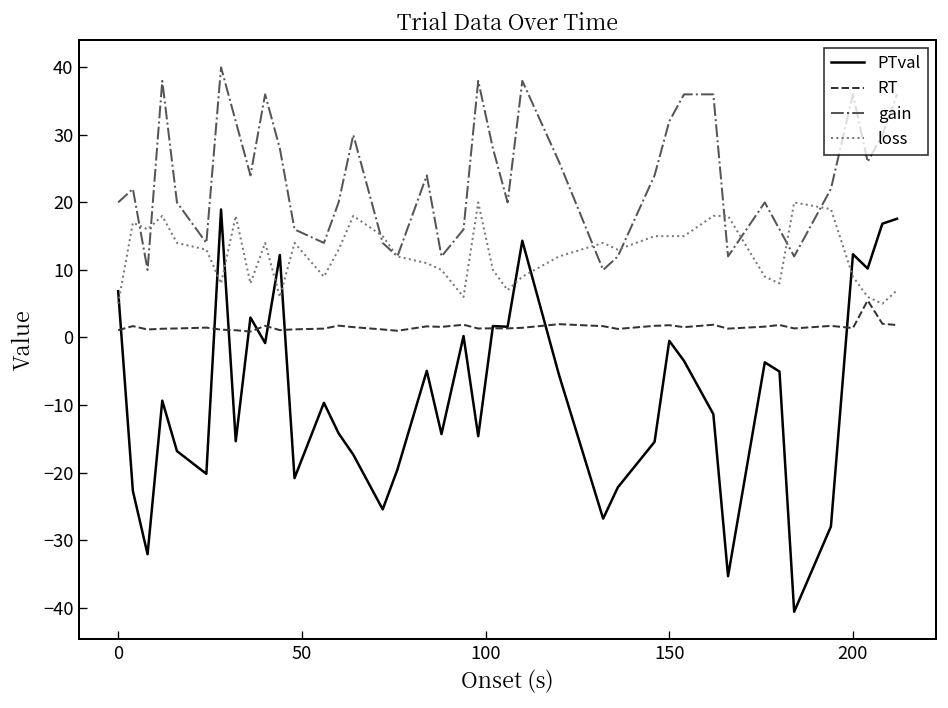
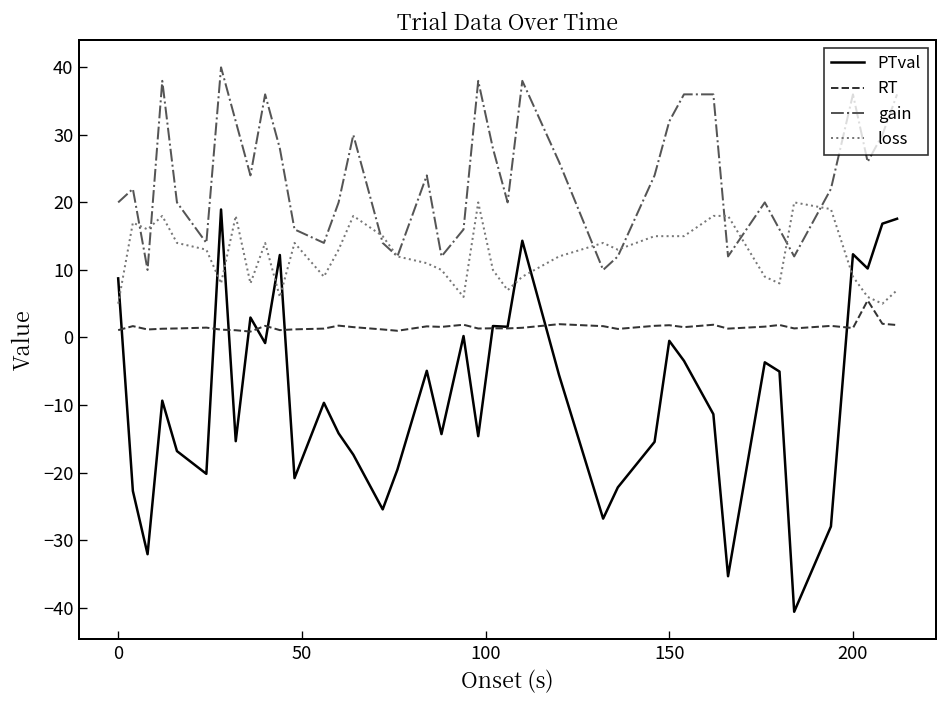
PTval, 0: 7 -> 9
